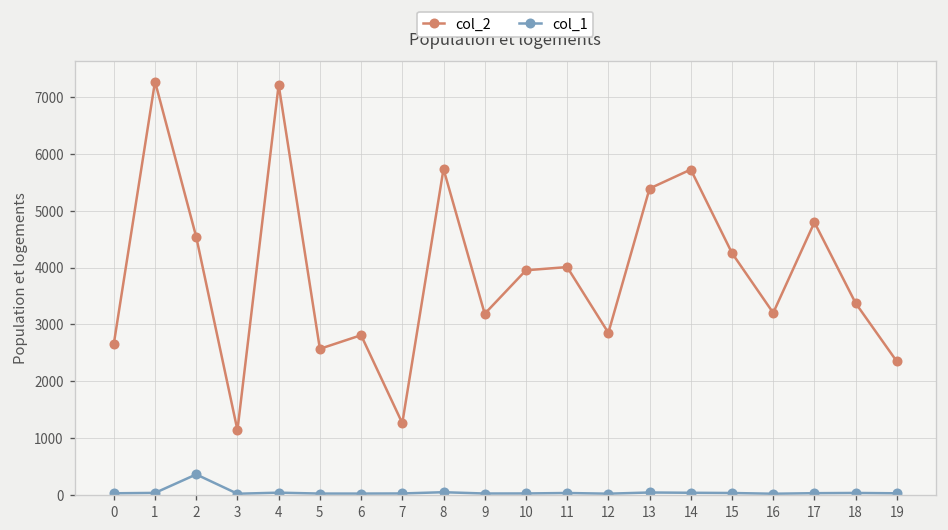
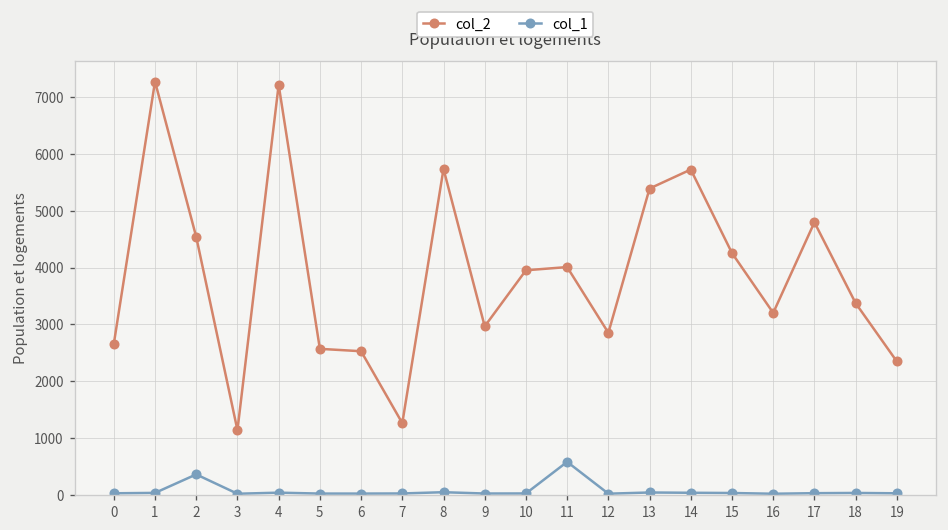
col_2, 6: 2800 -> 2500
col_2, 9: 3200 -> 3000
col_1, 11: 0 -> 600
